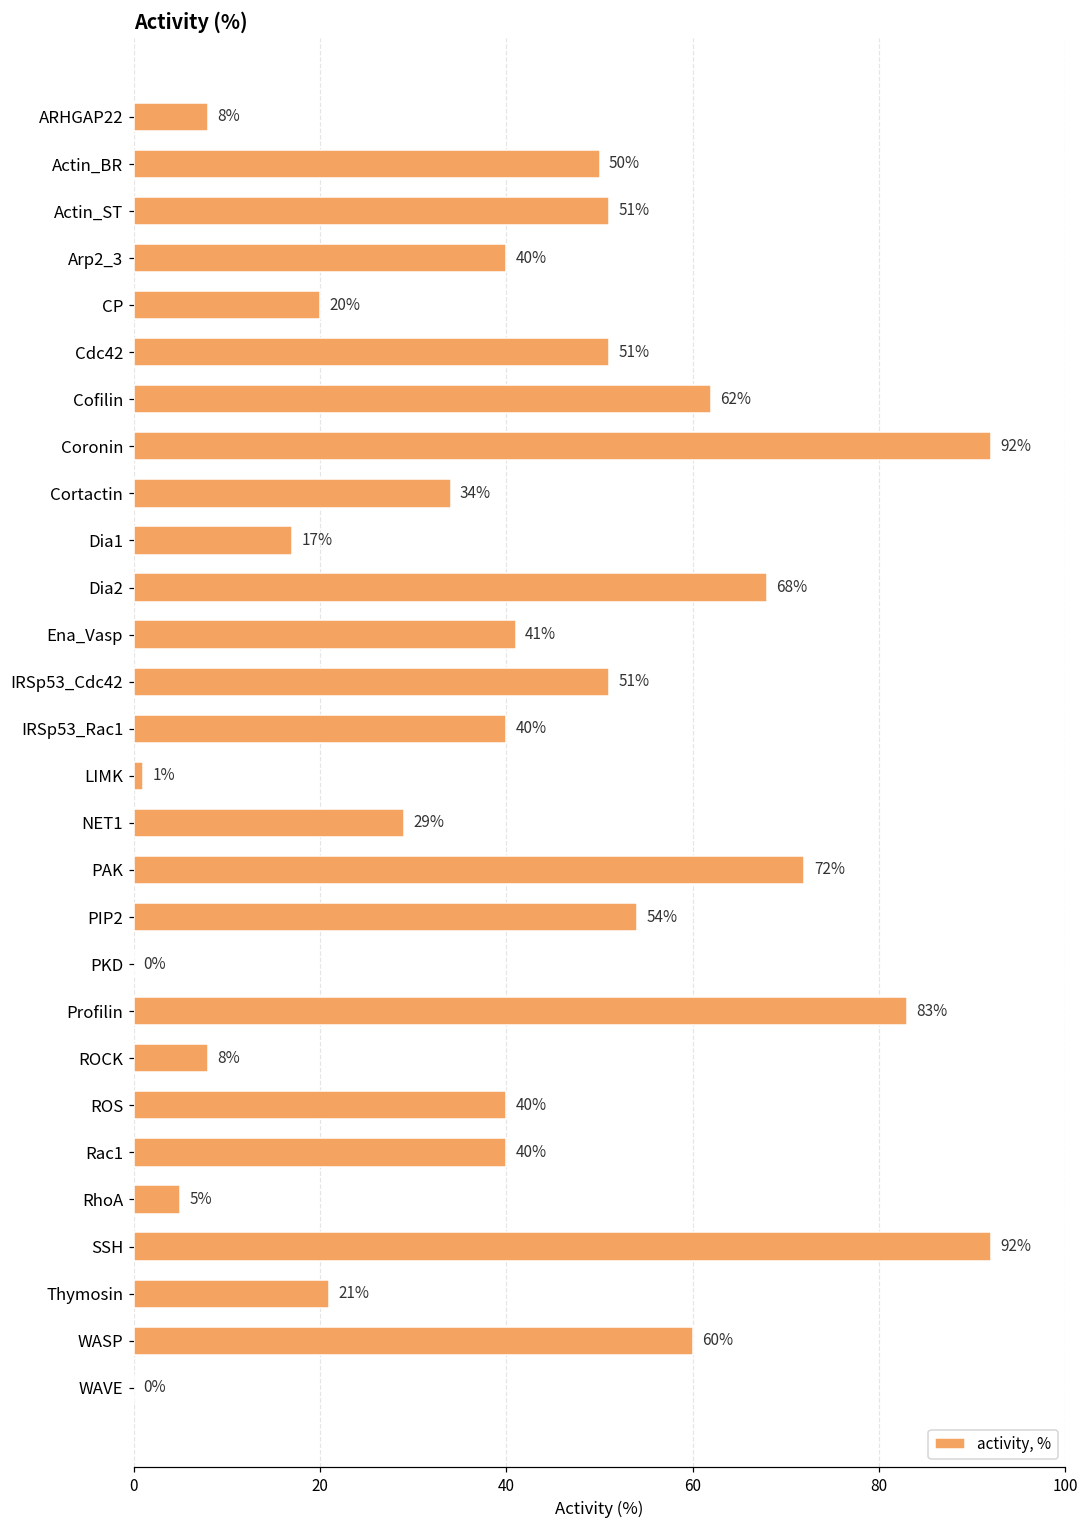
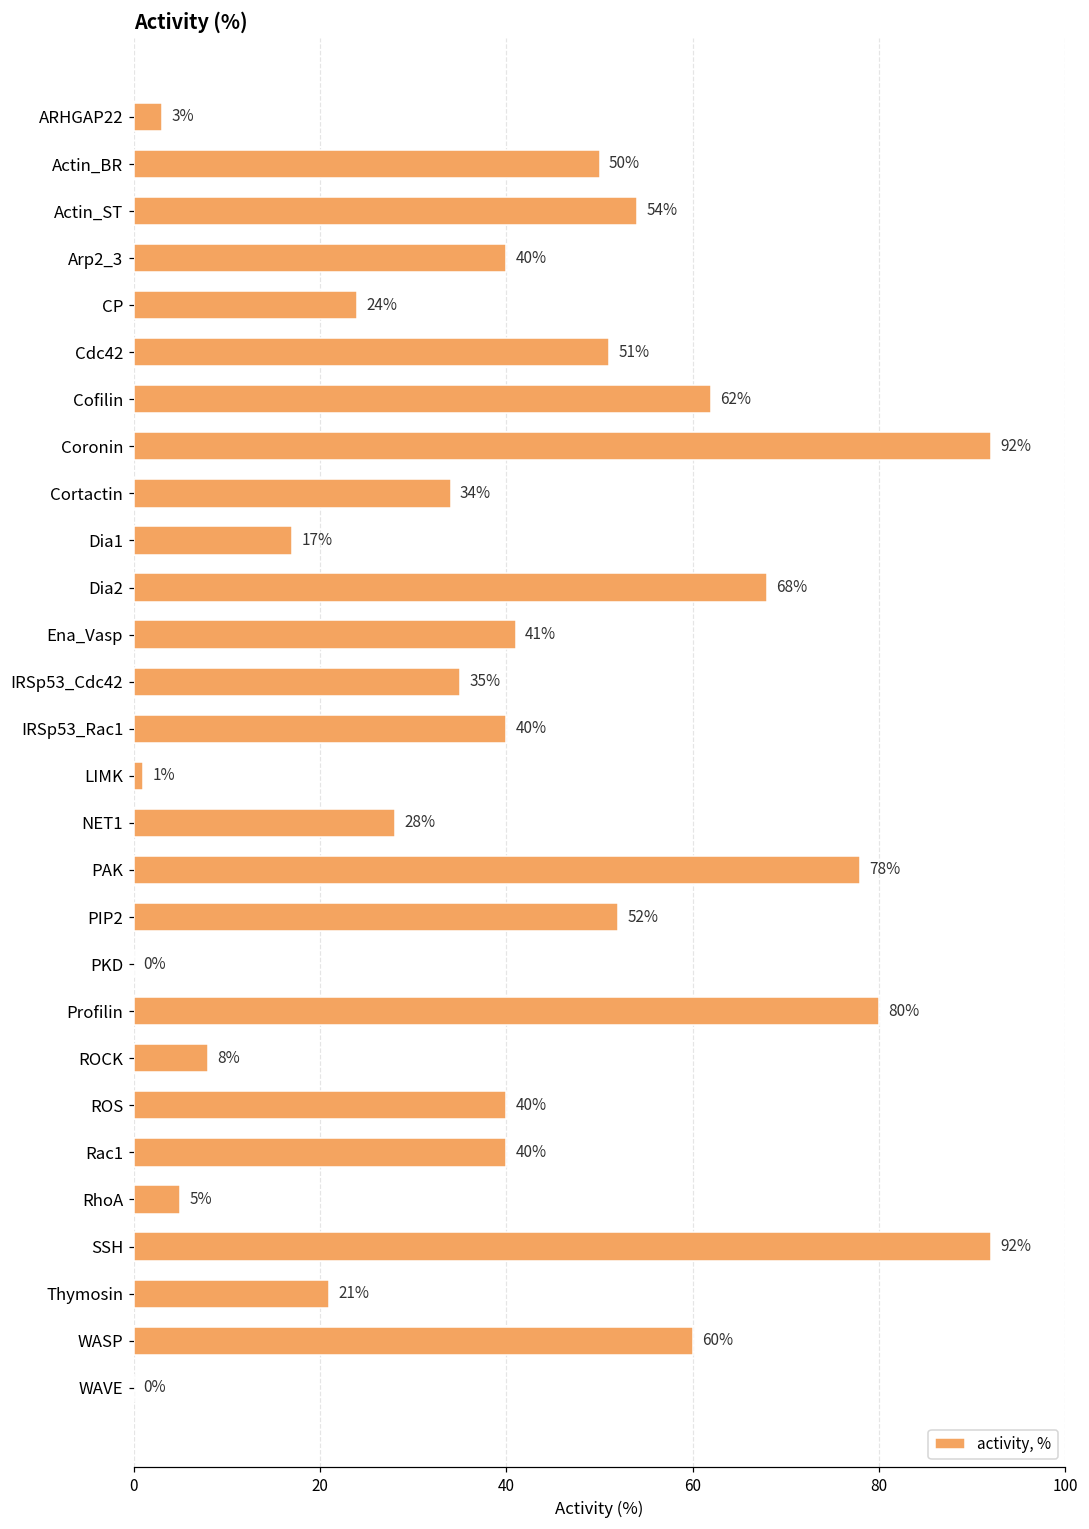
ARHGAP22: 8% -> 3%
Actin_ST: 51% -> 54%
CP: 20% -> 24%
IRSp53_Cdc42: 51% -> 35%
NET1: 29% -> 28%
PAK: 72% -> 78%
PIP2: 54% -> 52%
Profilin: 83% -> 80%
